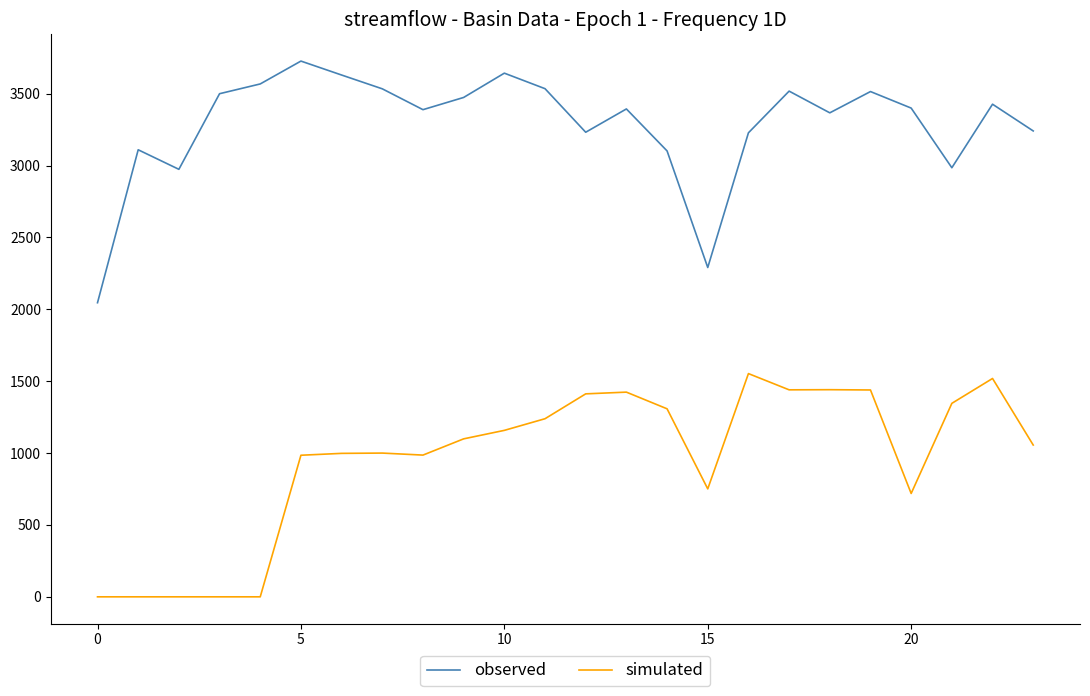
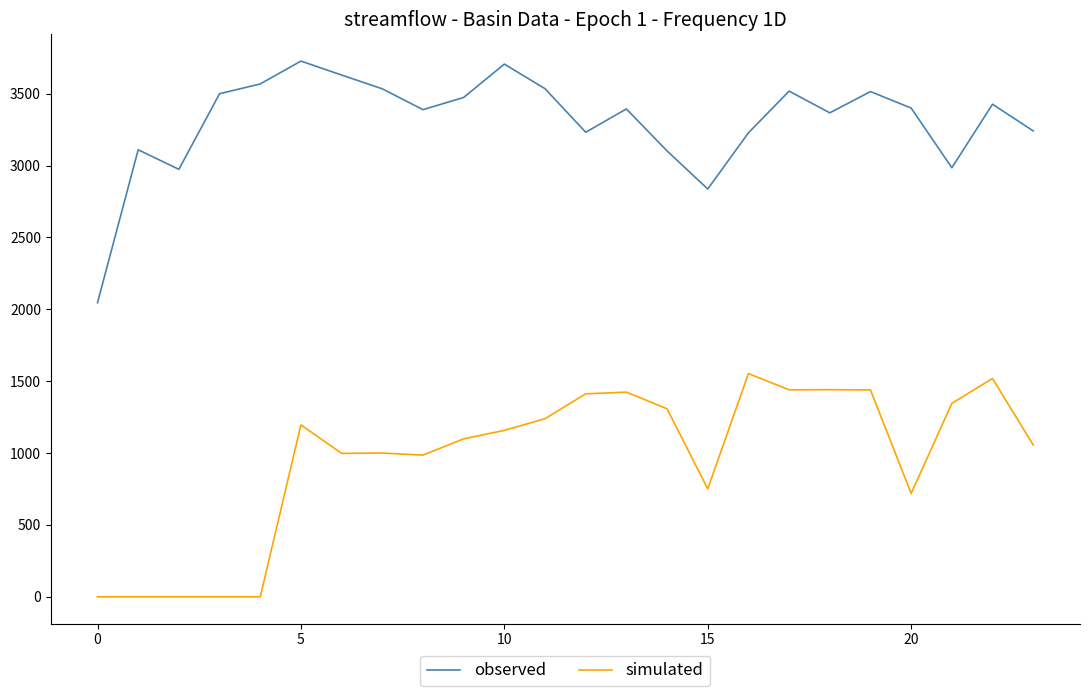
simulated, 5: 990 -> 1200
observed, 10: 3640 -> 3710
observed, 15: 2290 -> 2840
